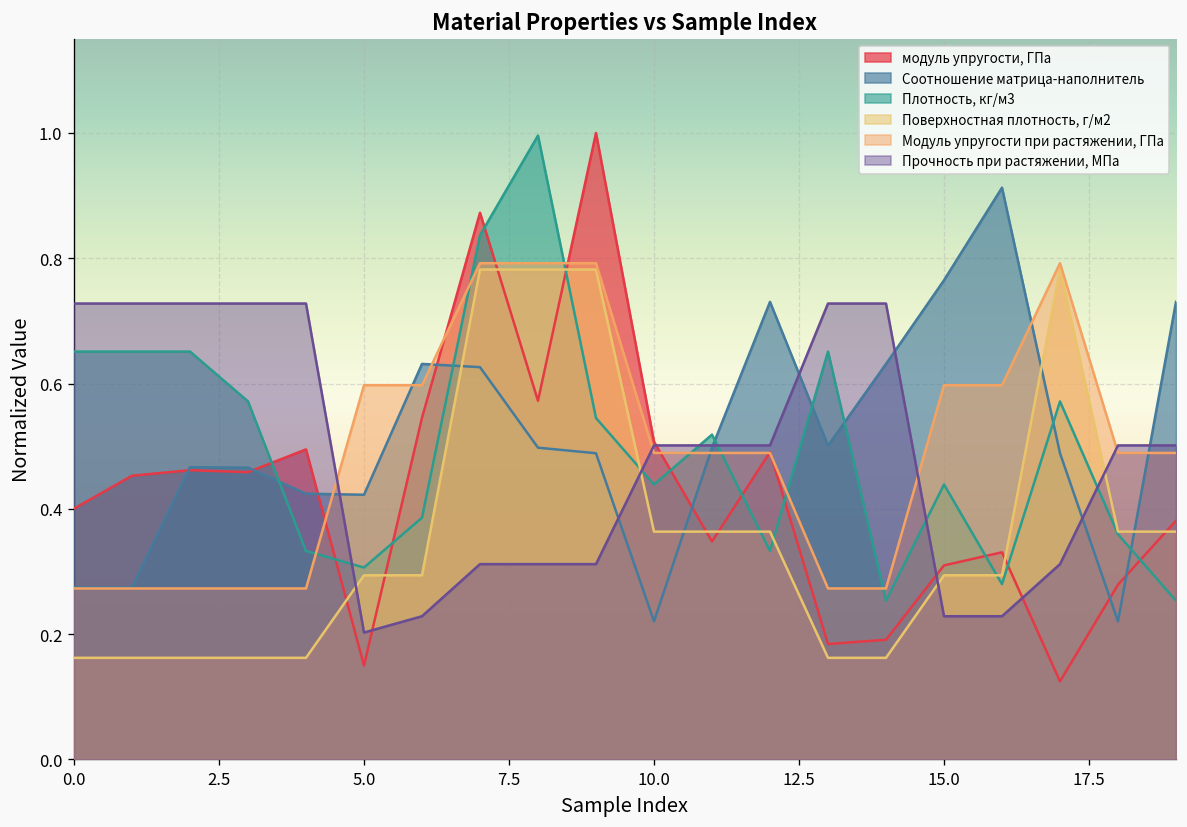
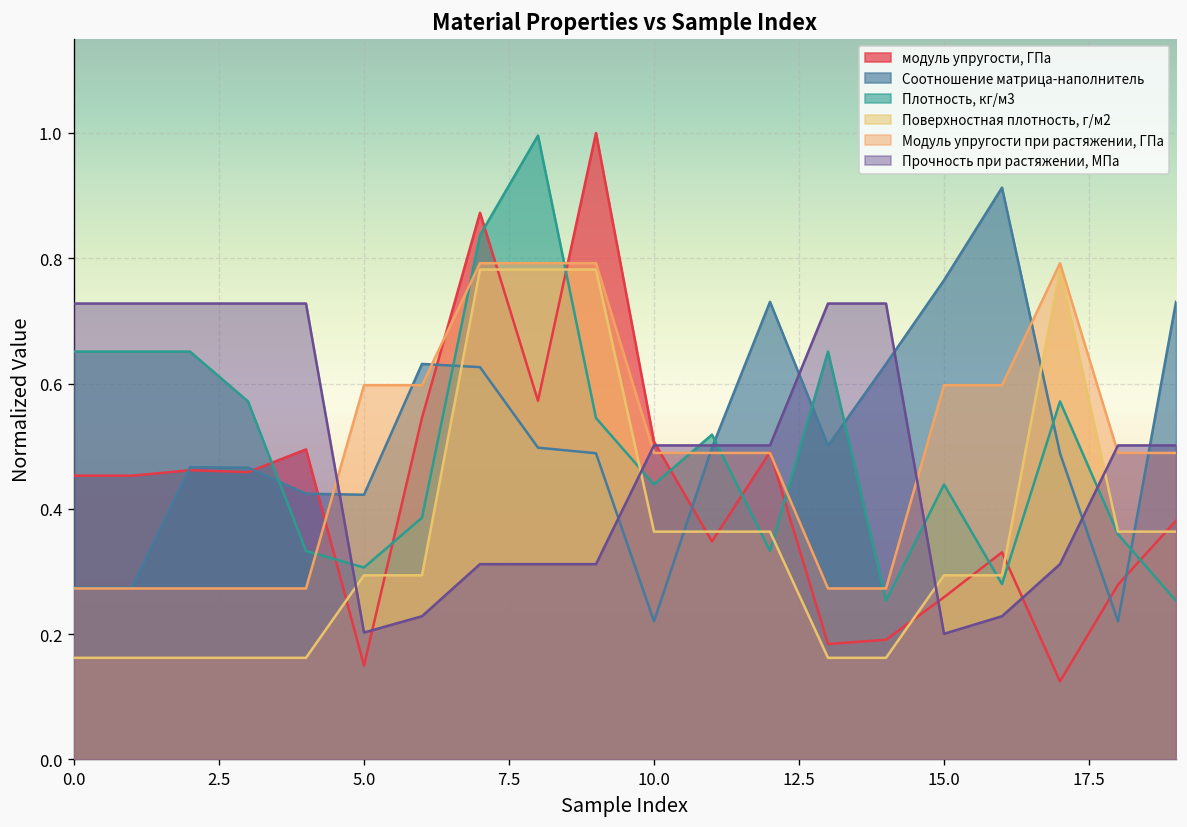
модуль упругости, ГПа, 0.0: 0.40 -> 0.45
модуль упругости, ГПа, 15.0: 0.31 -> 0.26
Прочность при растяжении, МПа, 15.0: 0.23 -> 0.20
